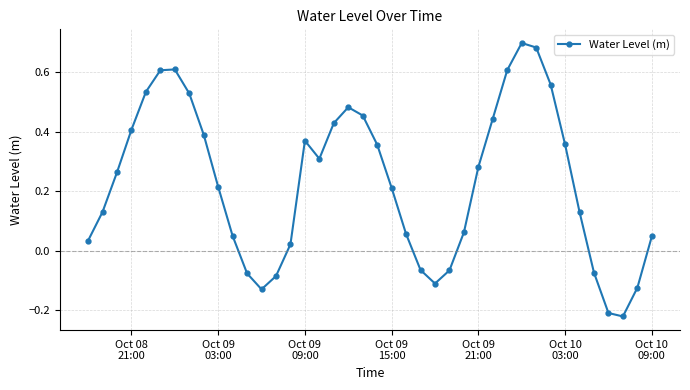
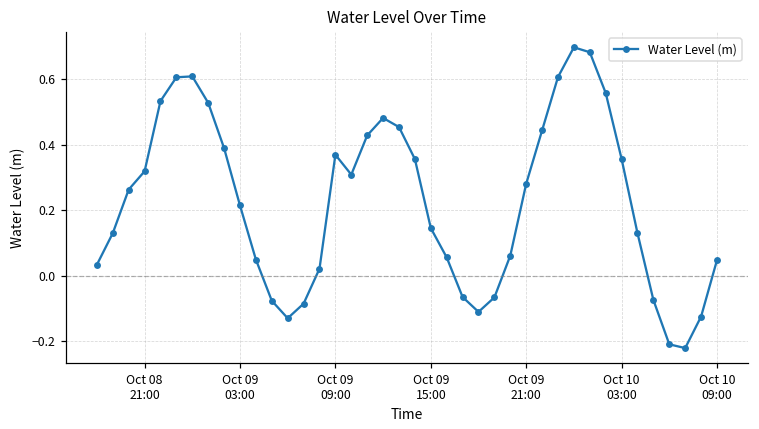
Oct 08 21:00: 0.41 -> 0.32
Oct 09 15:00: 0.21 -> 0.15
